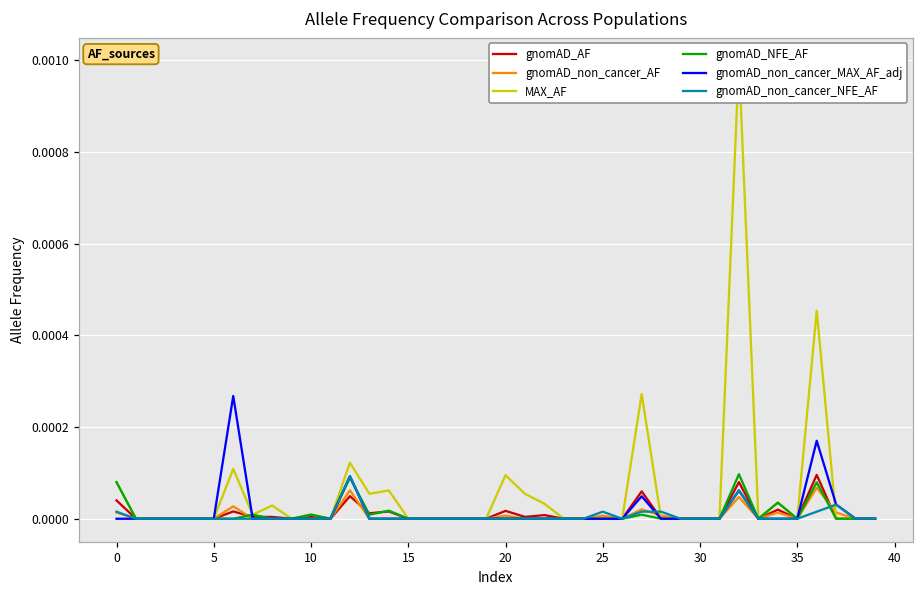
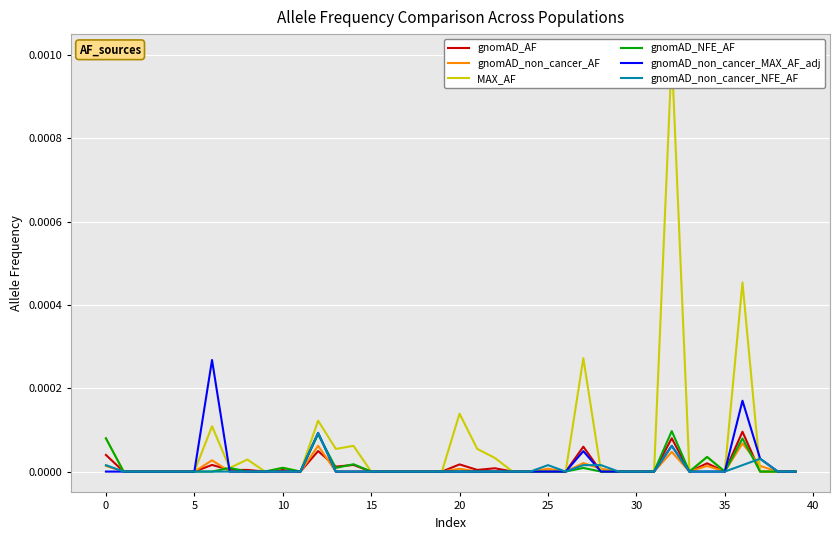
MAX_AF, 20: 0.00010 -> 0.00014
